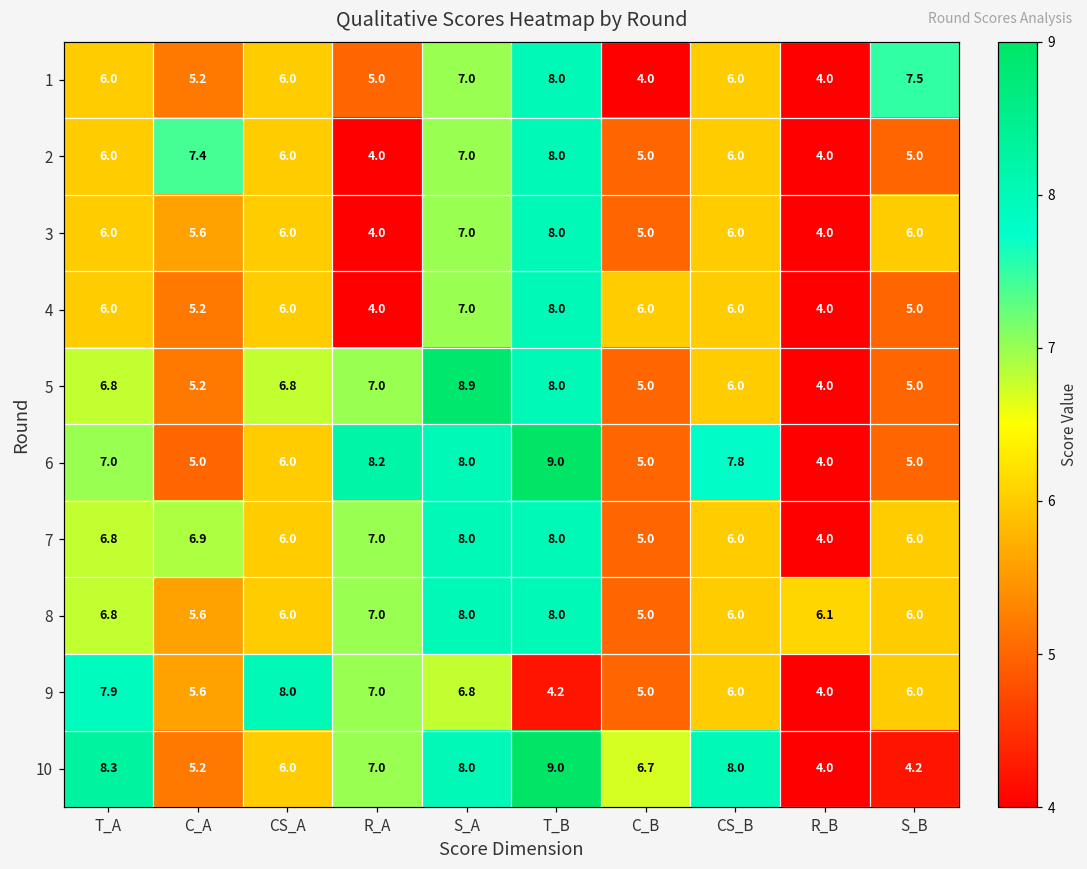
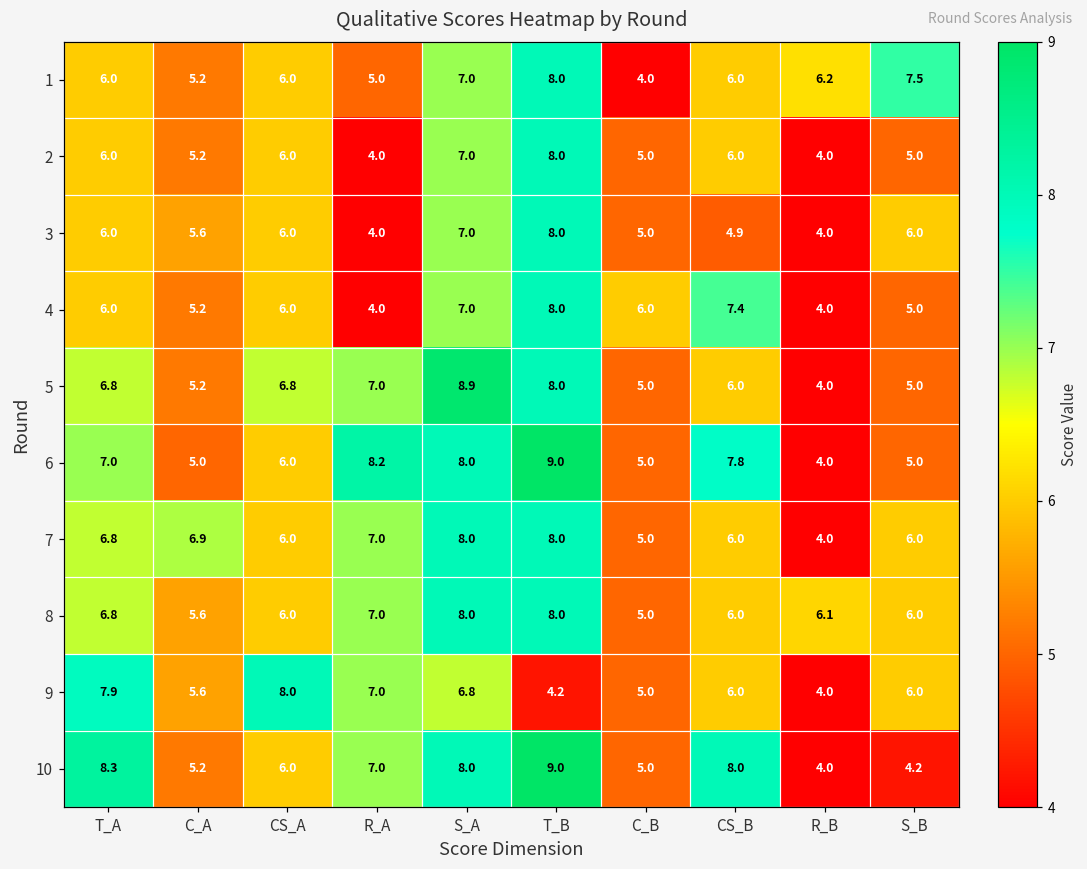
1, R_B: 4.0 -> 6.2
2, C_A: 7.4 -> 5.2
3, CS_B: 6.0 -> 4.9
4, CS_B: 6.0 -> 7.4
10, C_B: 6.7 -> 5.0
